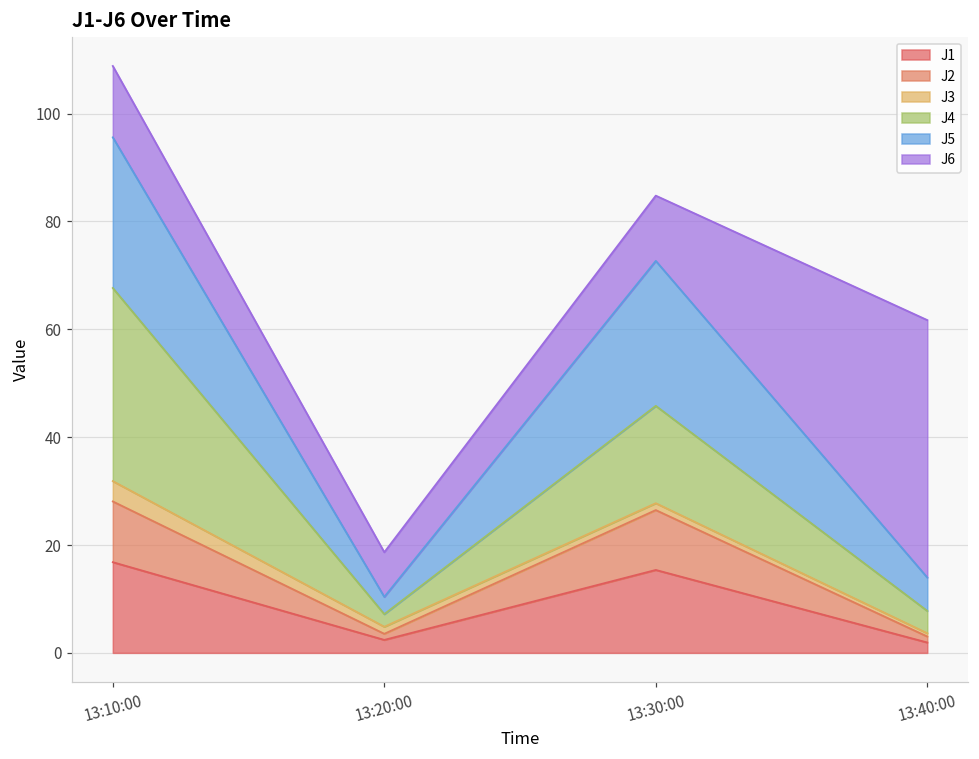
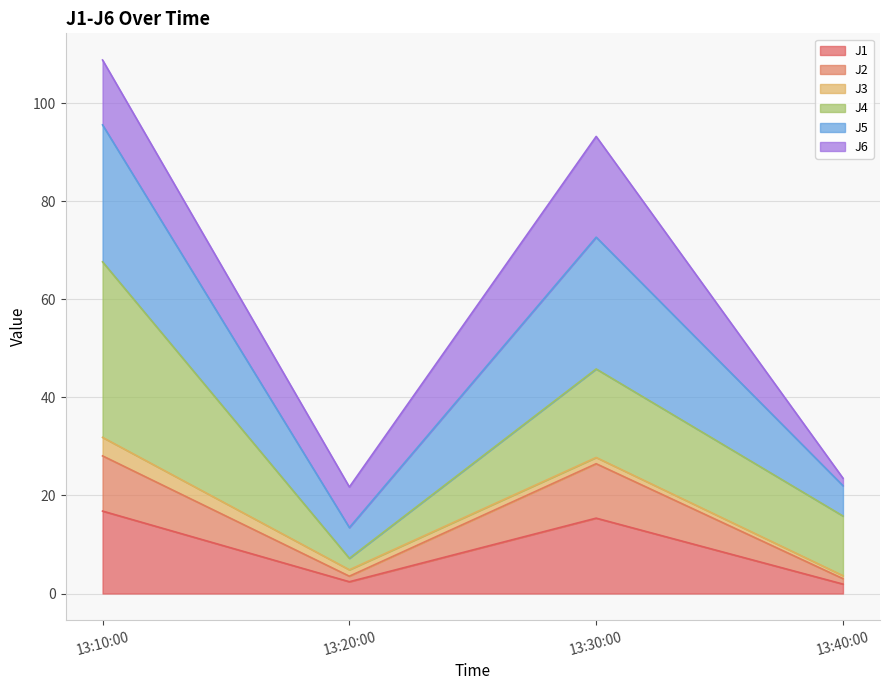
J5, 13:20:00: 3 -> 6
J6, 13:30:00: 12 -> 21
J4, 13:40:00: 4 -> 12
J6, 13:40:00: 48 -> 2
